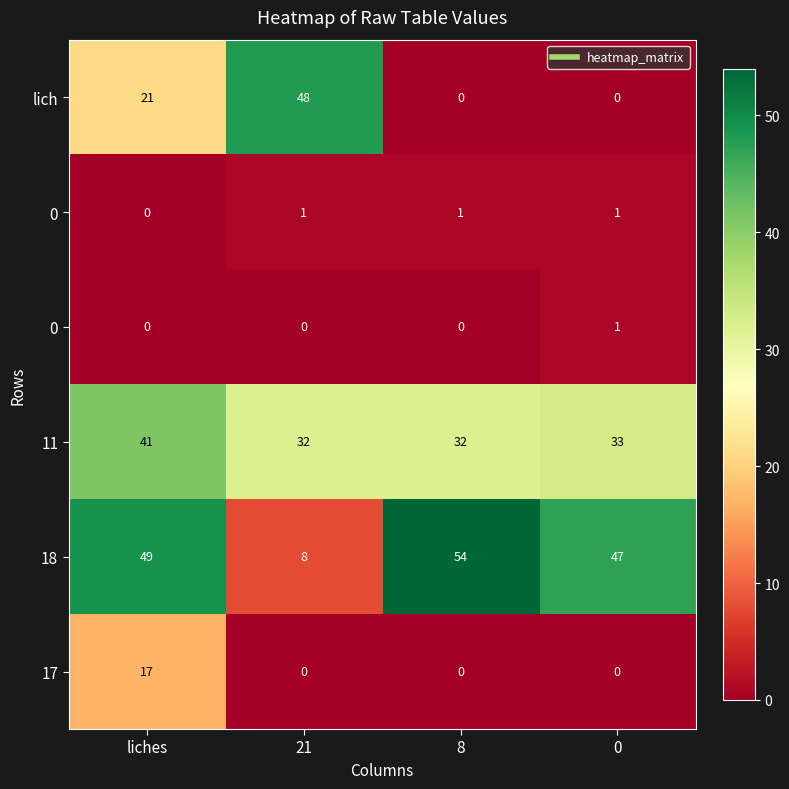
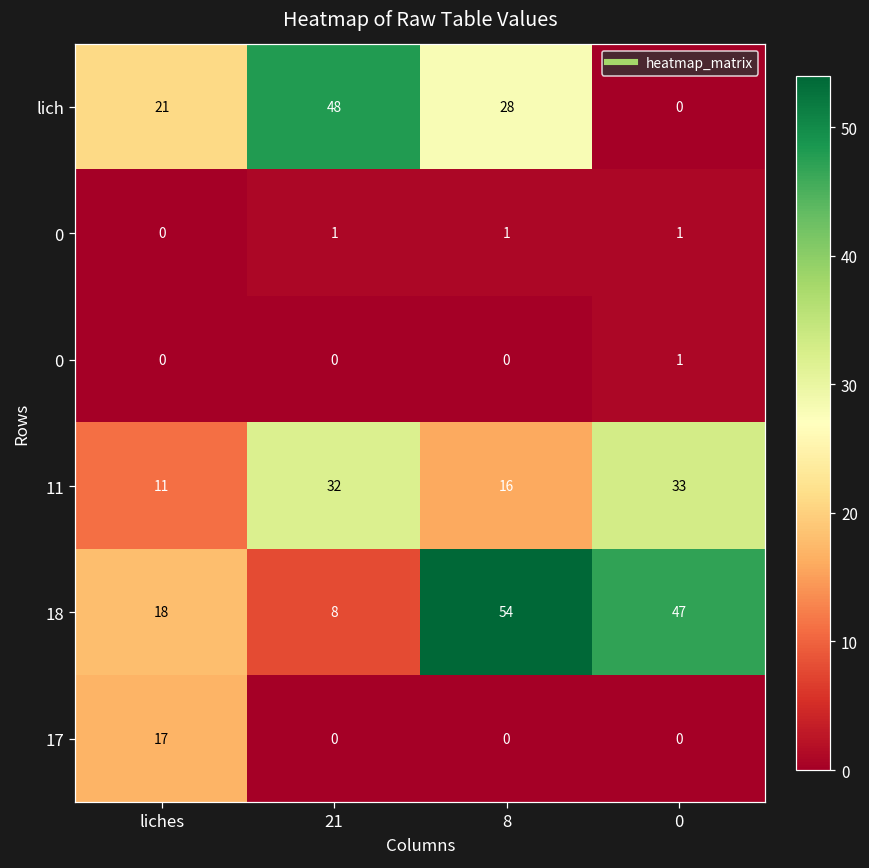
lich, 8: 0 -> 28
11, liches: 41 -> 11
11, 8: 32 -> 16
18, liches: 49 -> 18
